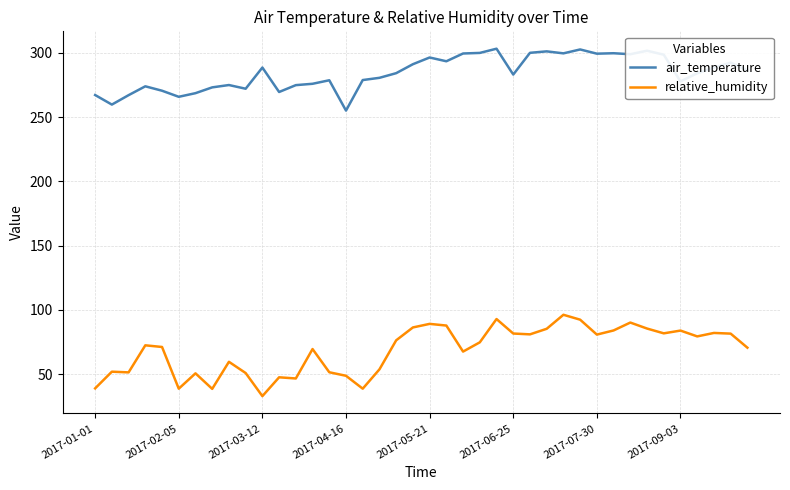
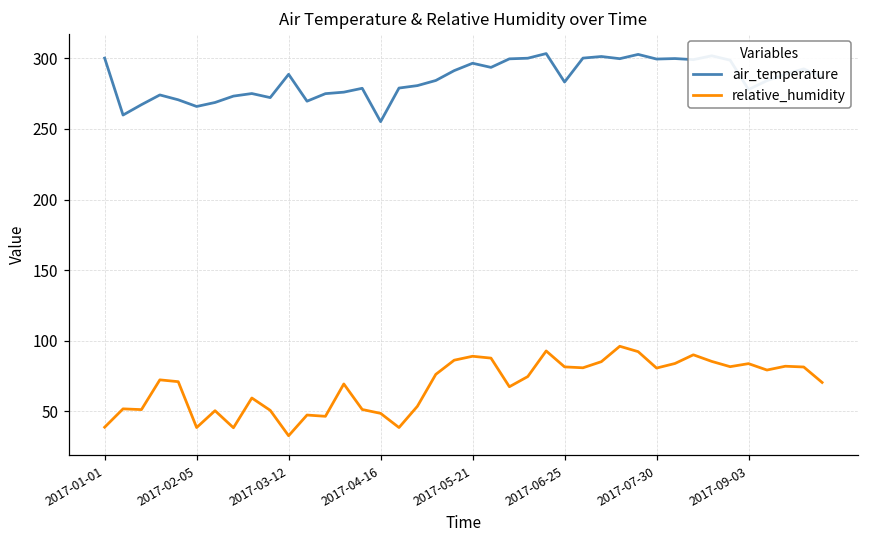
air_temperature, 2017-01-01: 267 -> 300
